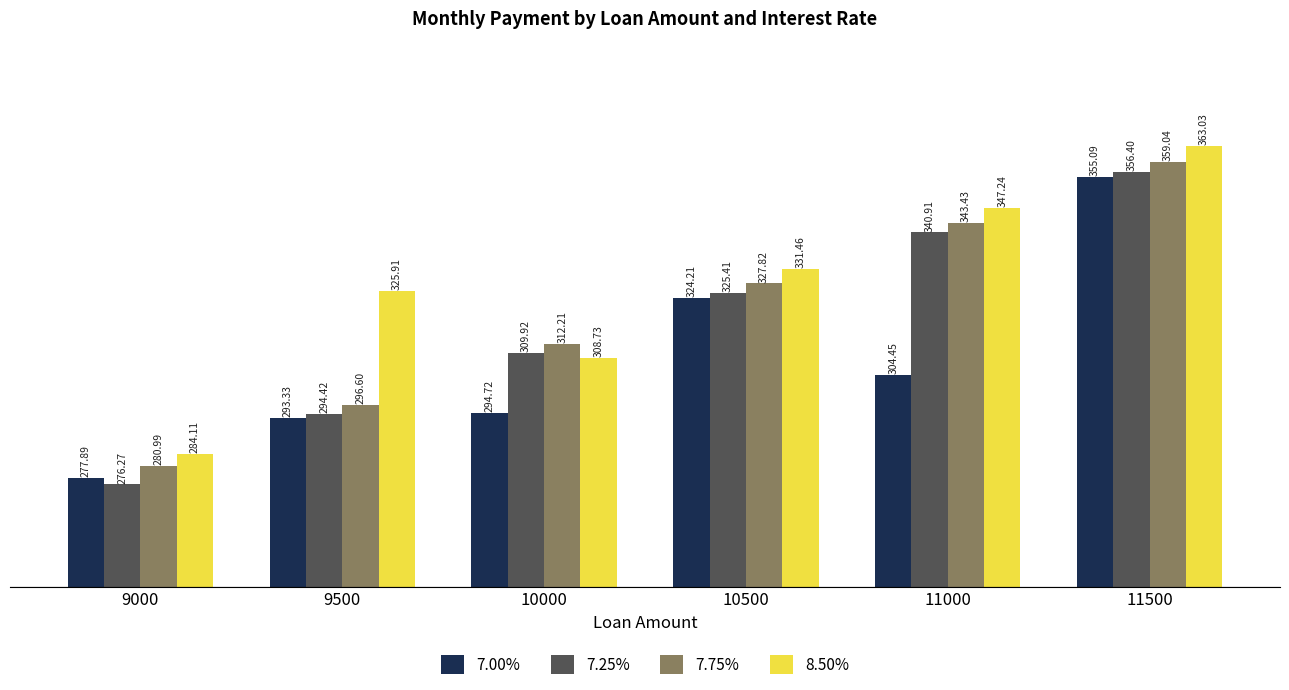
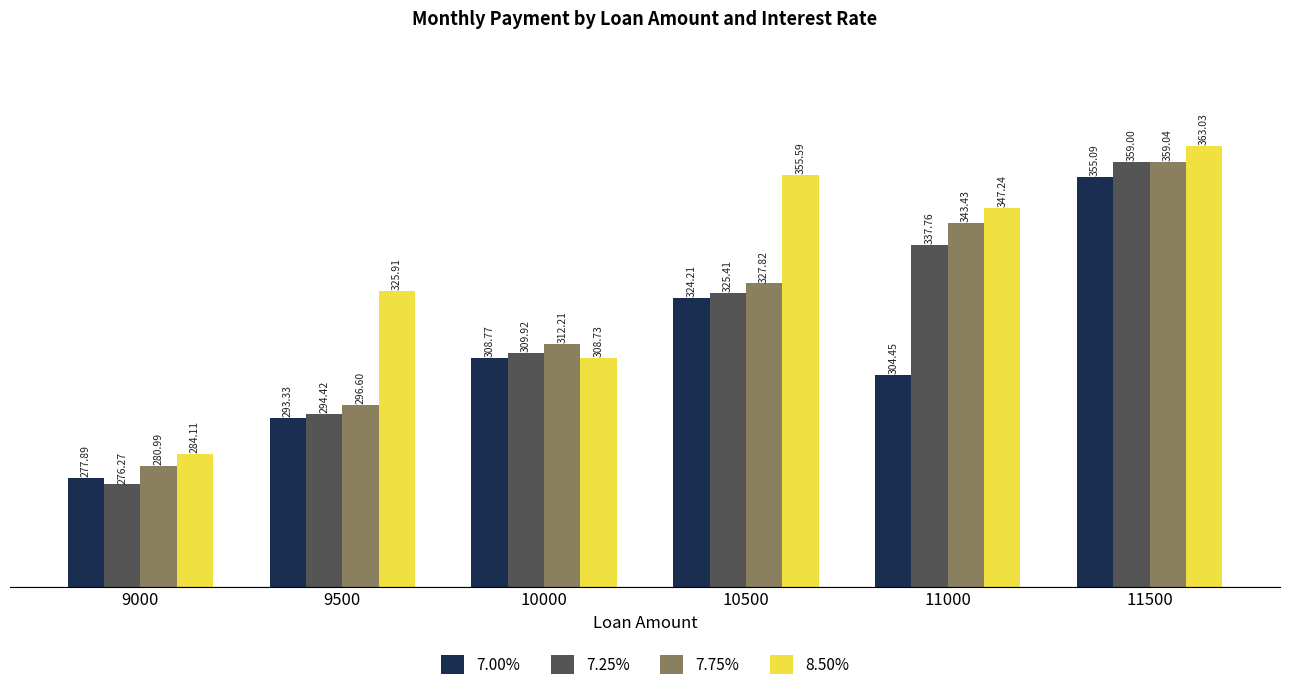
7.00%, 10000: 294.72 -> 308.77
8.50%, 10500: 331.46 -> 355.59
7.25%, 11000: 340.91 -> 337.76
7.25%, 11500: 356.40 -> 359.00
